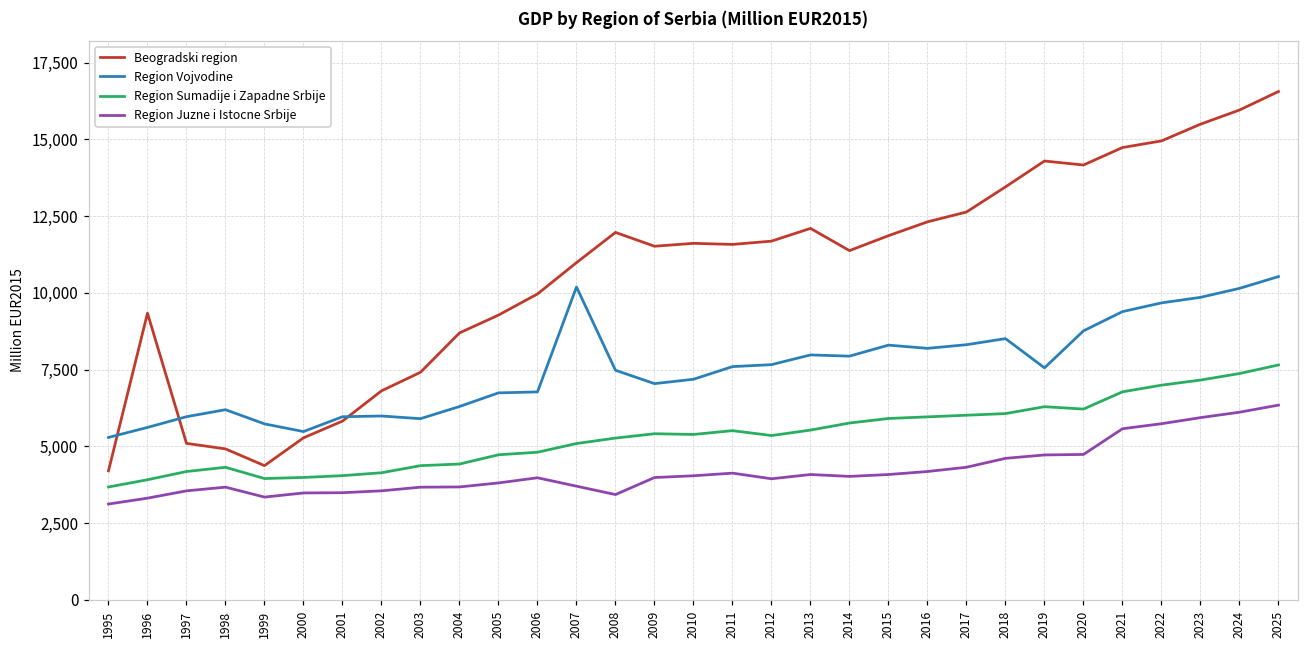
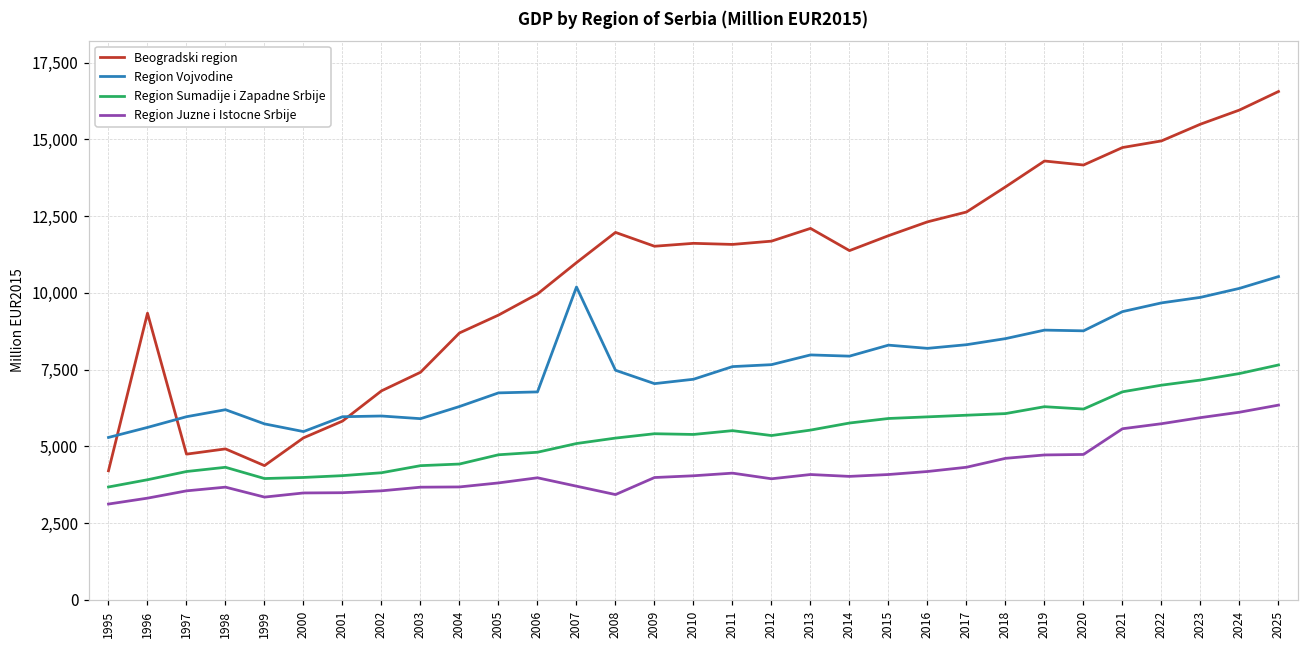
Beogradski region, 1997: 5,100 -> 4,700
Region Vojvodine, 2019: 7,600 -> 8,800
